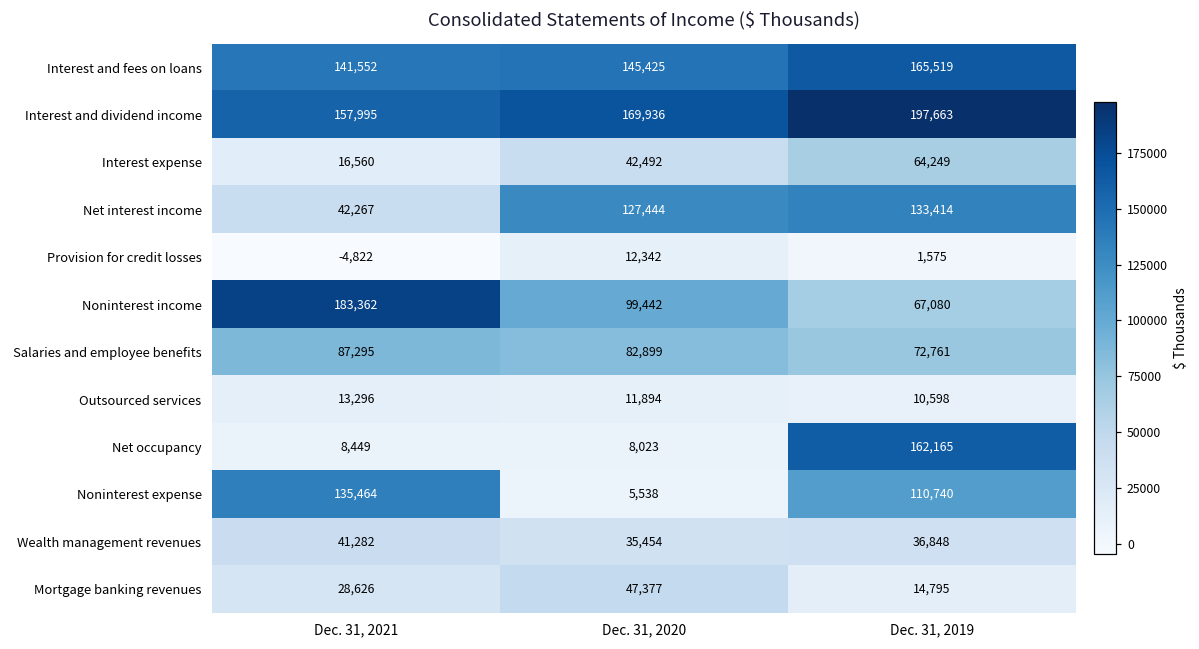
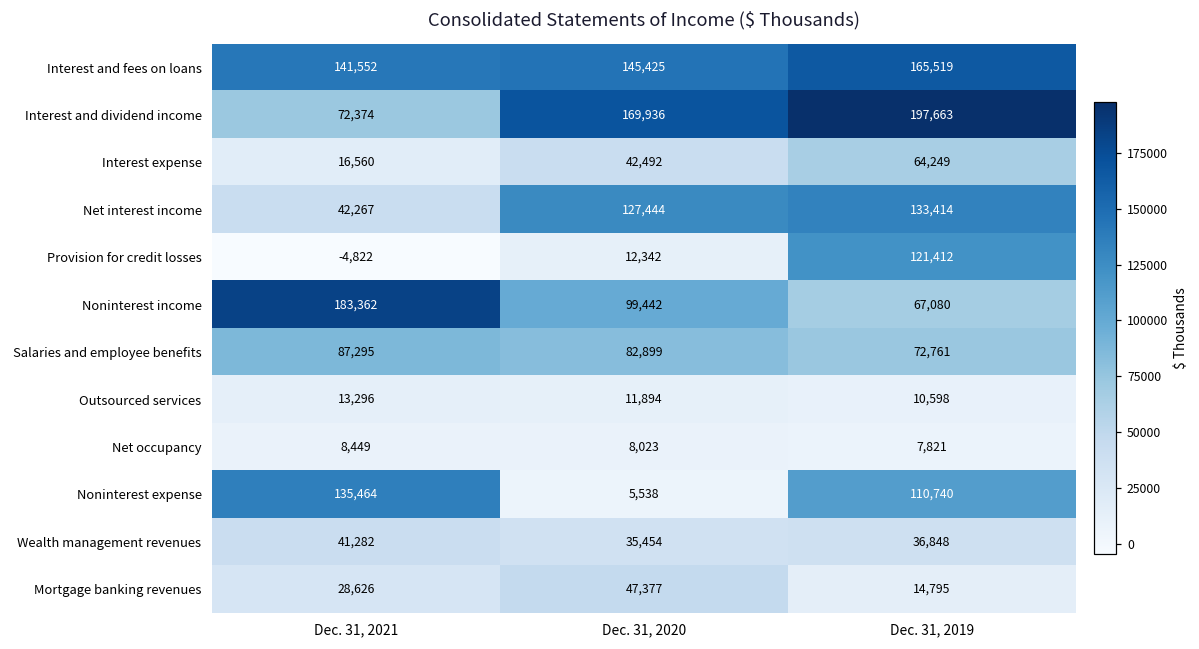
Interest and dividend income, Dec. 31, 2021: 157,995 -> 72,374
Provision for credit losses, Dec. 31, 2019: 1,575 -> 121,412
Net occupancy, Dec. 31, 2019: 162,165 -> 7,821
